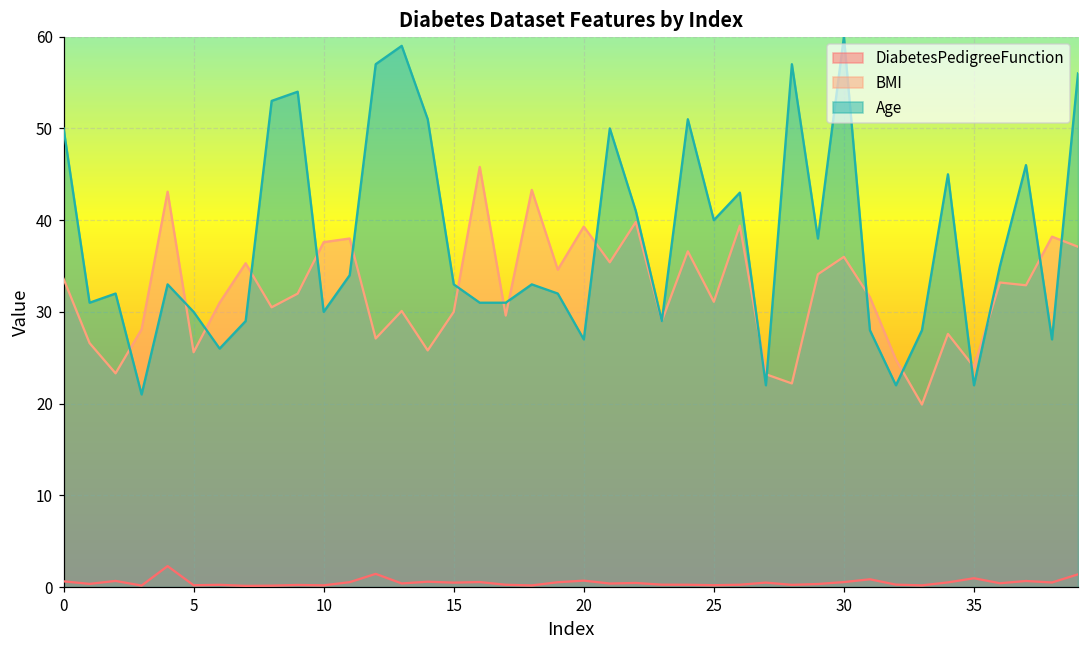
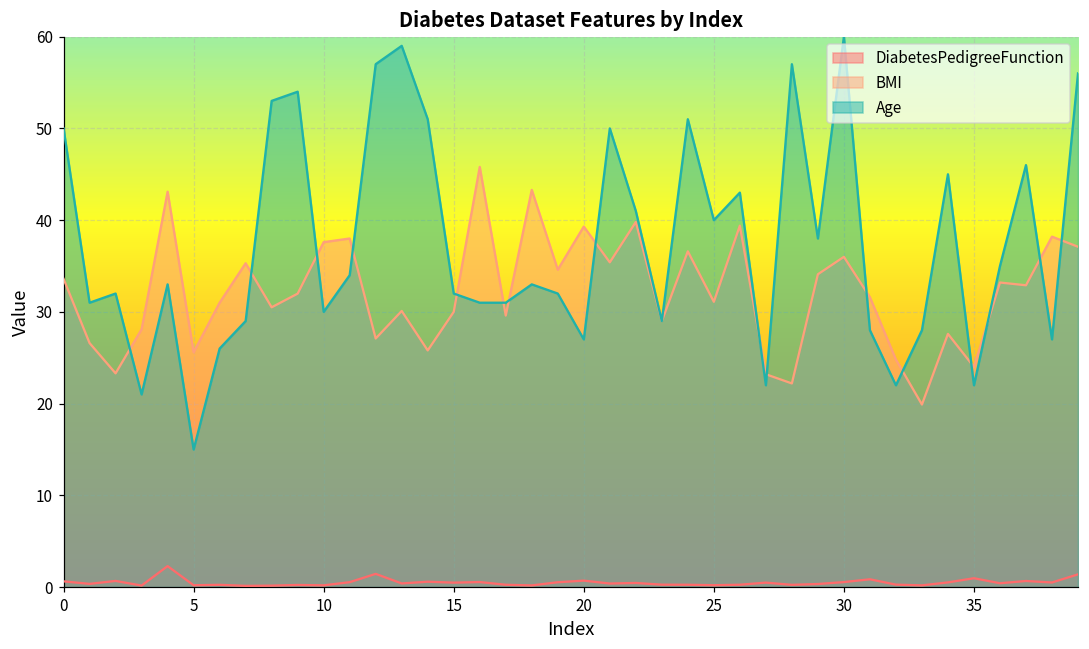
Age, 5: 30 -> 15
Age, 15: 33 -> 32
